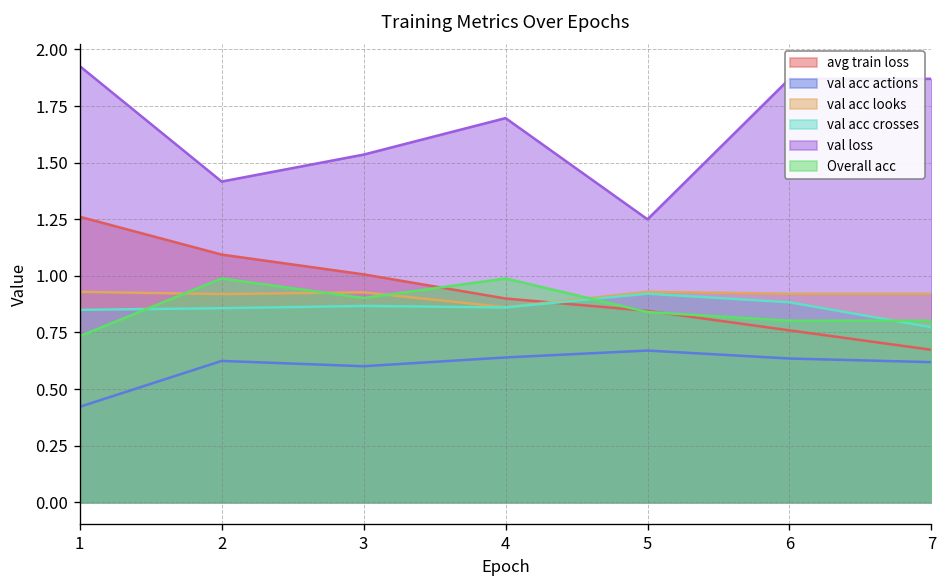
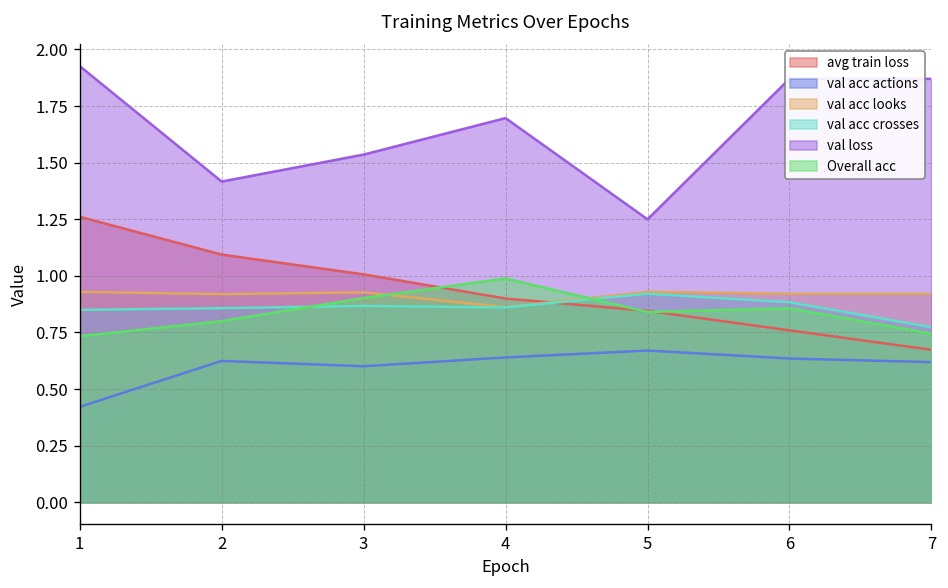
Overall acc, 2: 0.99 -> 0.80
Overall acc, 6: 0.80 -> 0.86
Overall acc, 7: 0.80 -> 0.74
